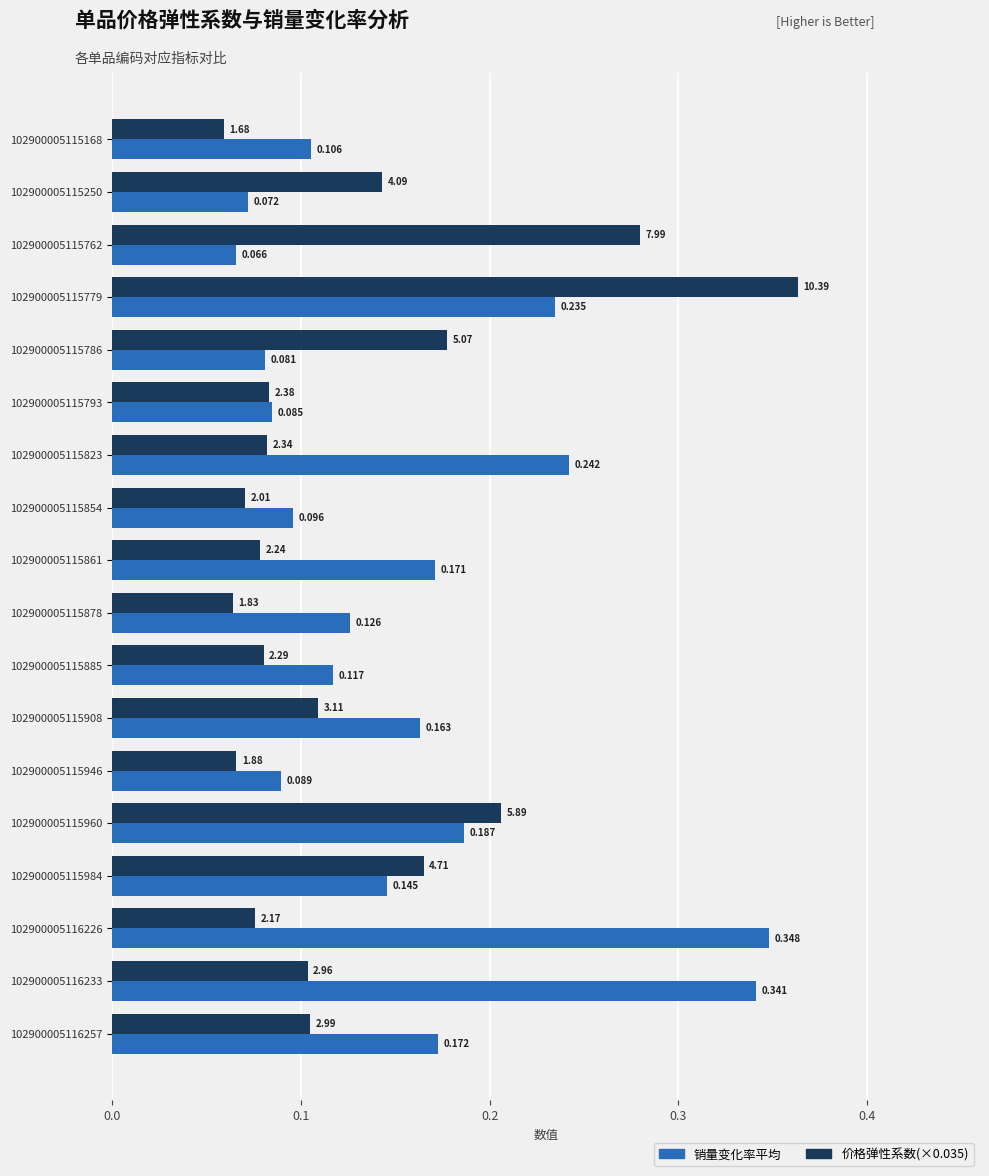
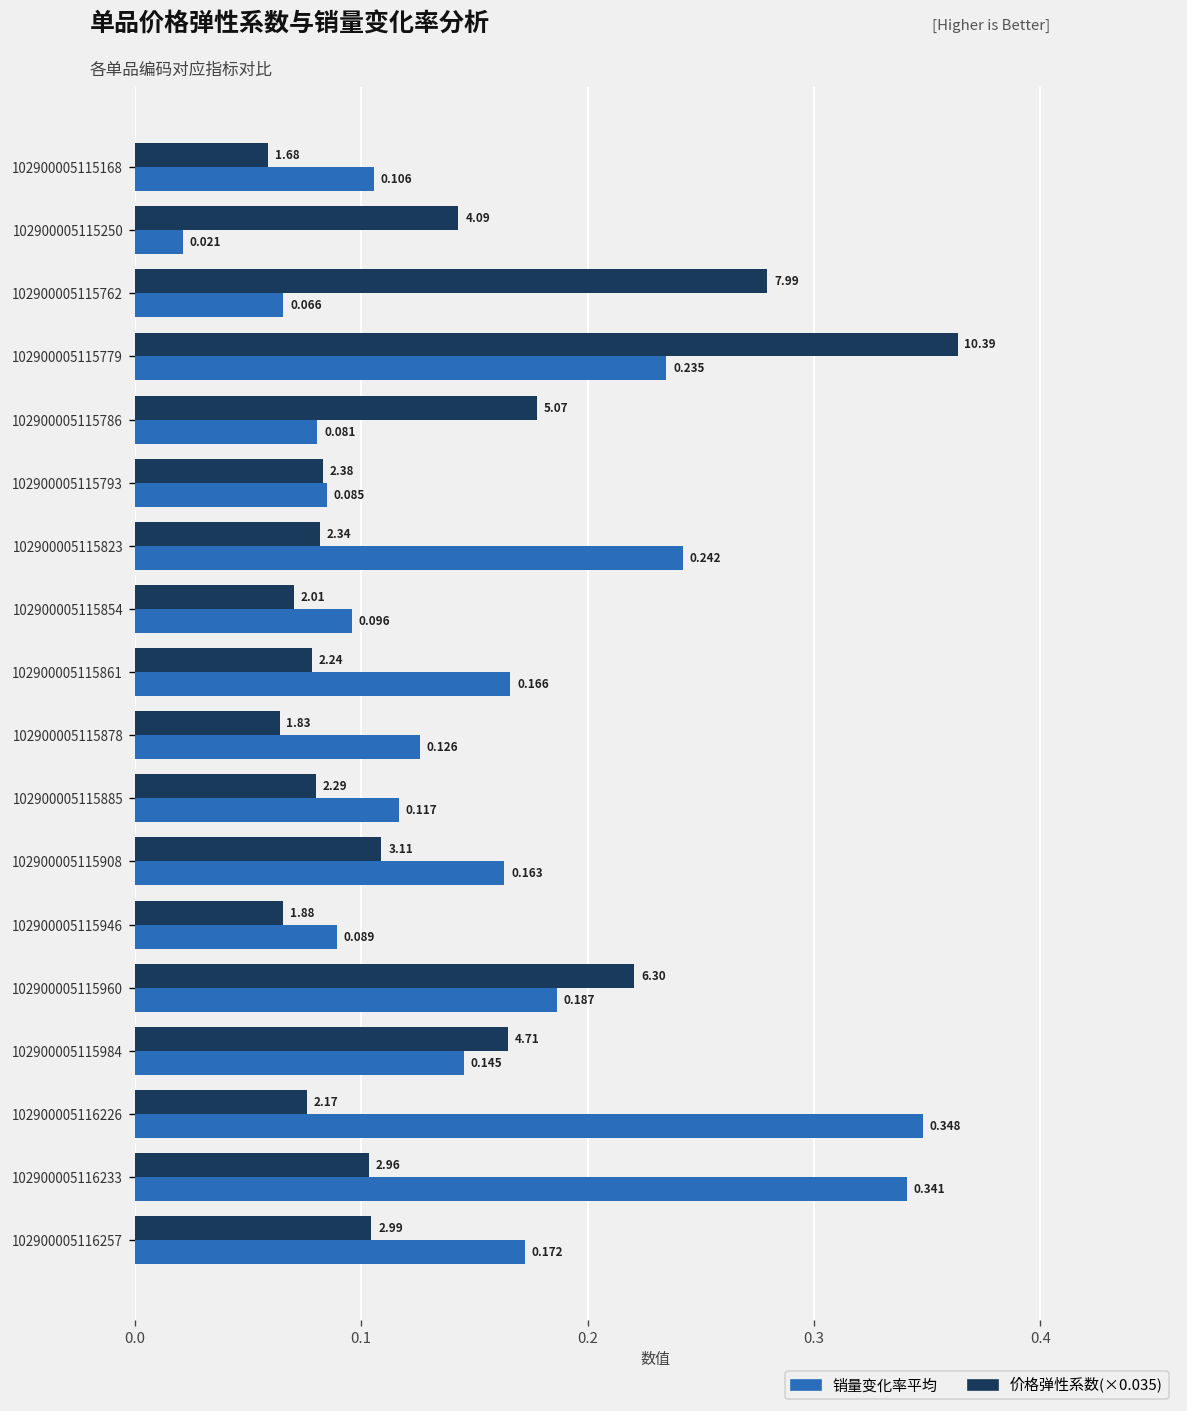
销量变化率平均, 102900005115250: 0.072 -> 0.021
销量变化率平均, 102900005115861: 0.171 -> 0.166
价格弹性系数(×0.035), 102900005115960: 5.89 -> 6.30
